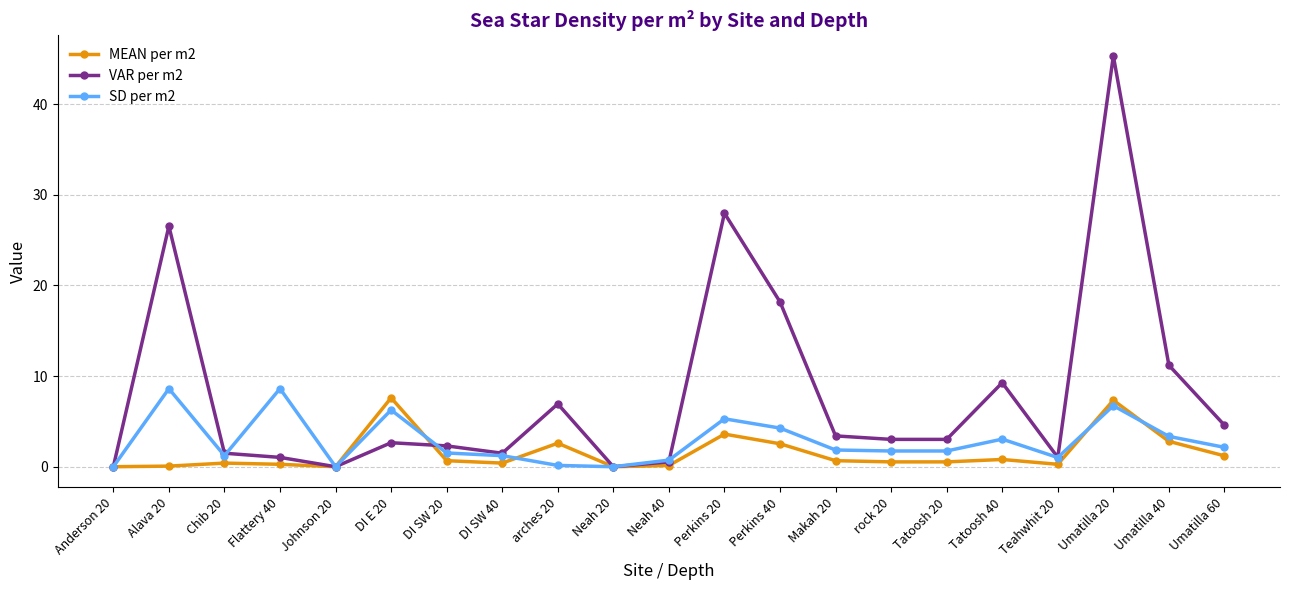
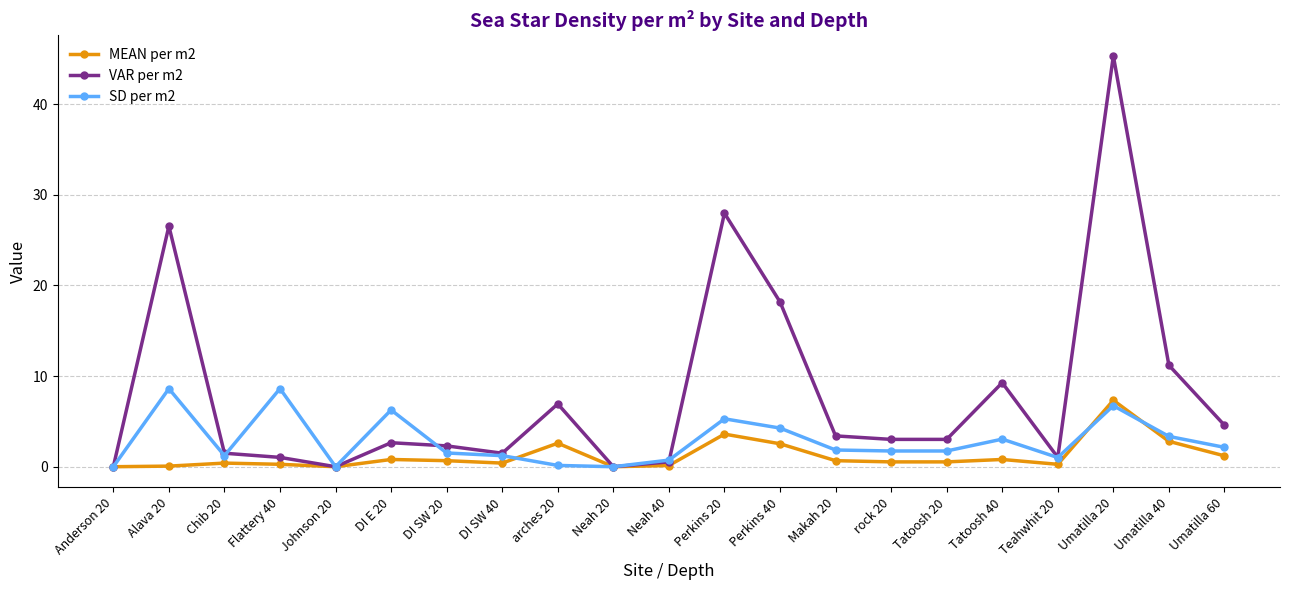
MEAN per m2, DI E 20: 8 -> 1
